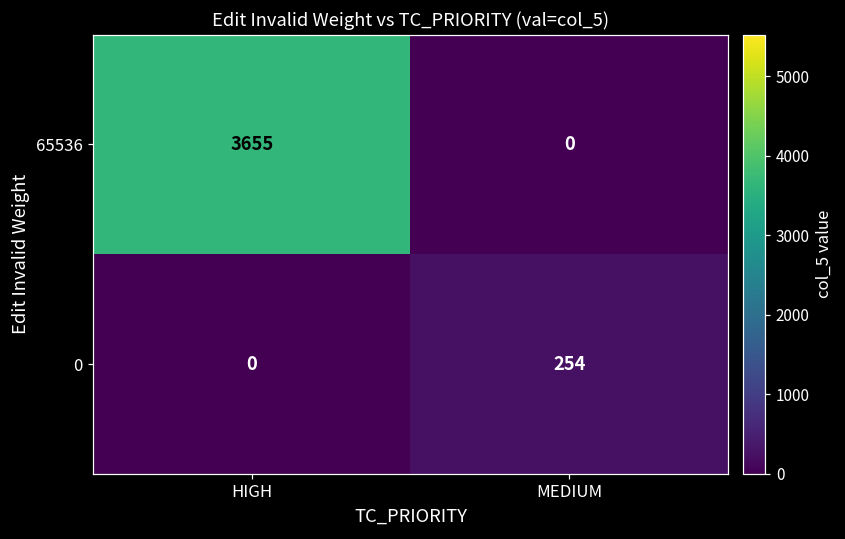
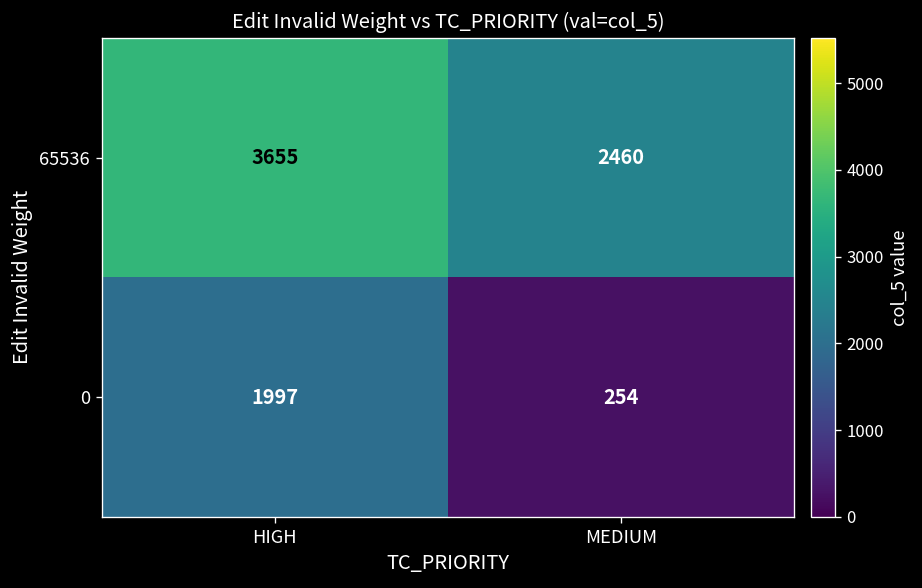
65536, MEDIUM: 0 -> 2460
0, HIGH: 0 -> 1997
